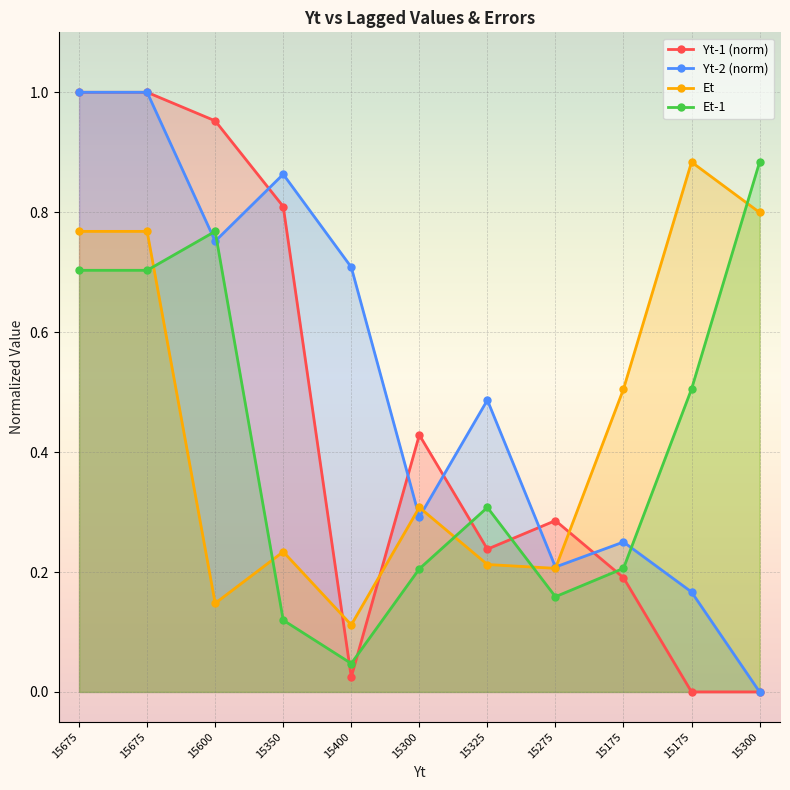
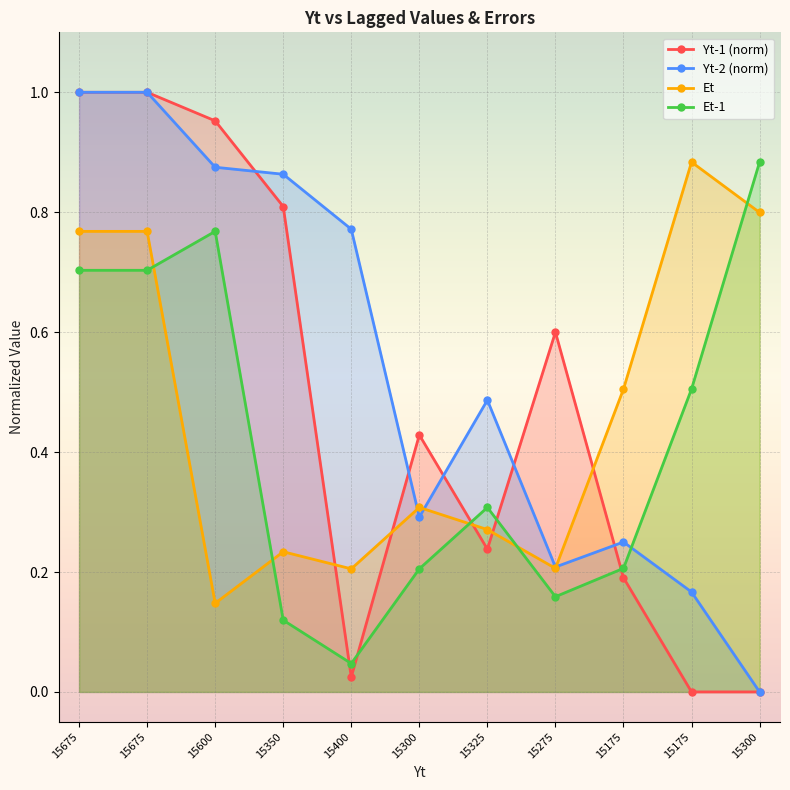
Yt-2 (norm), 15600: 0.75 -> 0.88
Yt-2 (norm), 15400: 0.71 -> 0.77
Et, 15400: 0.11 -> 0.21
Et, 15325: 0.21 -> 0.27
Yt-1 (norm), 15275: 0.29 -> 0.60
